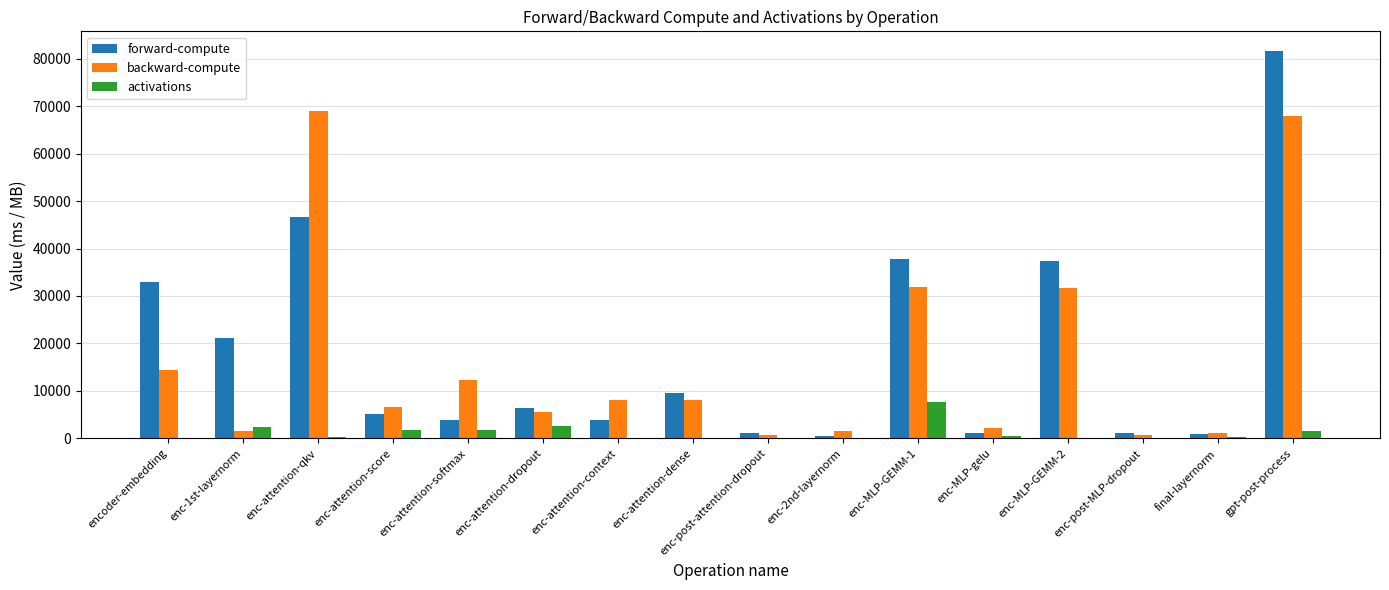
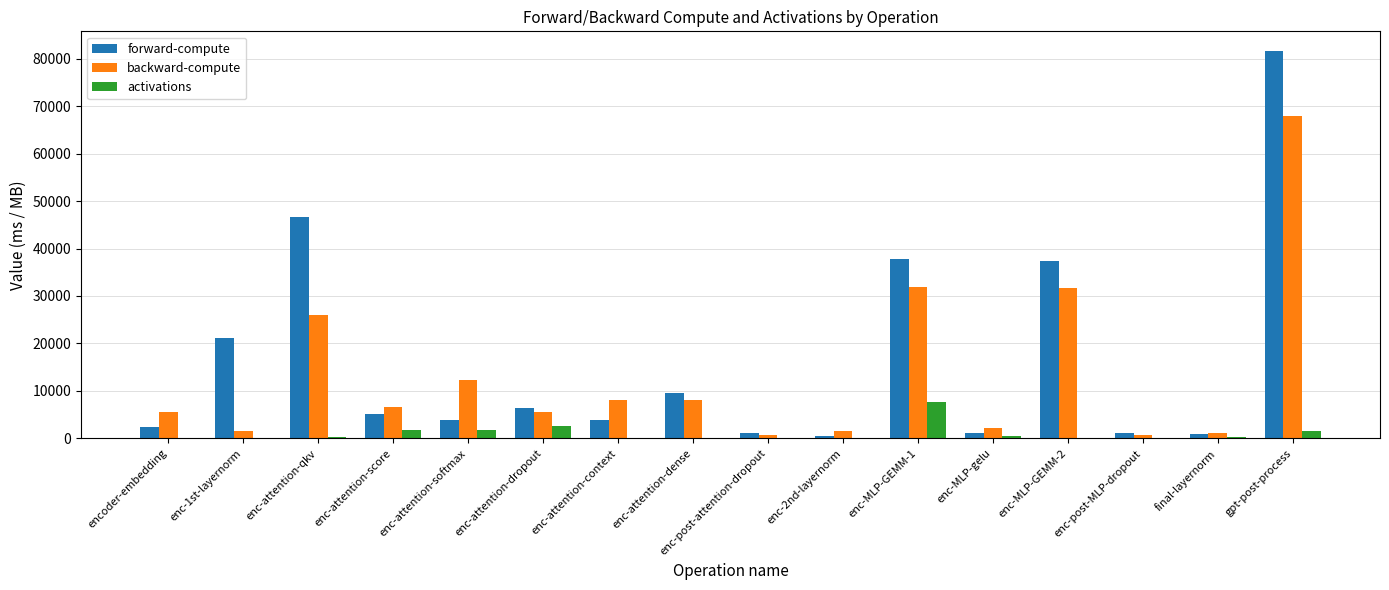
forward-compute, encoder-embedding: 33000 -> 2000
backward-compute, encoder-embedding: 14000 -> 5000
activations, enc-1st-layernorm: 2000 -> 0
backward-compute, enc-attention-qkv: 69000 -> 26000
